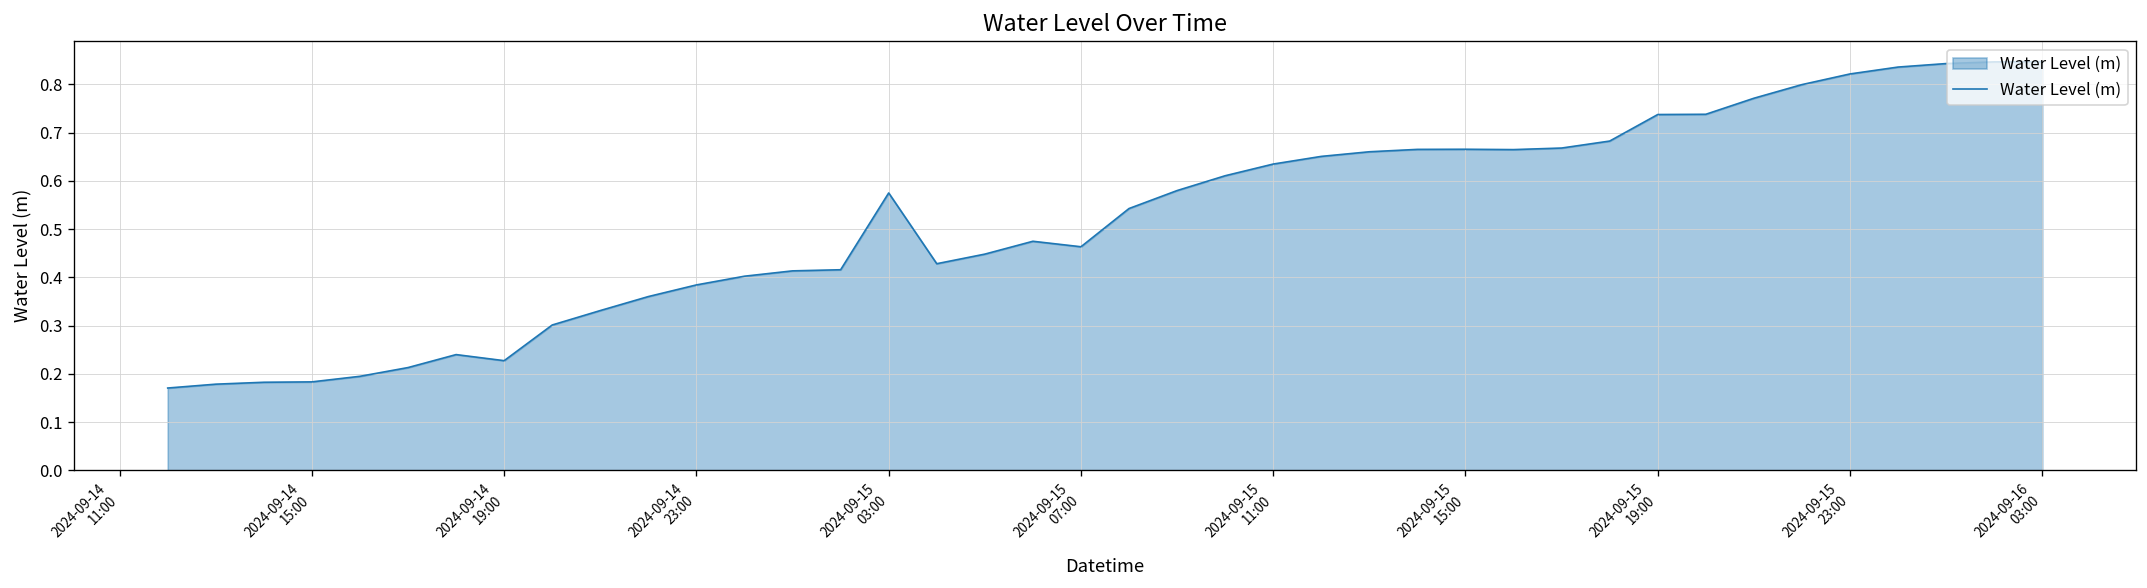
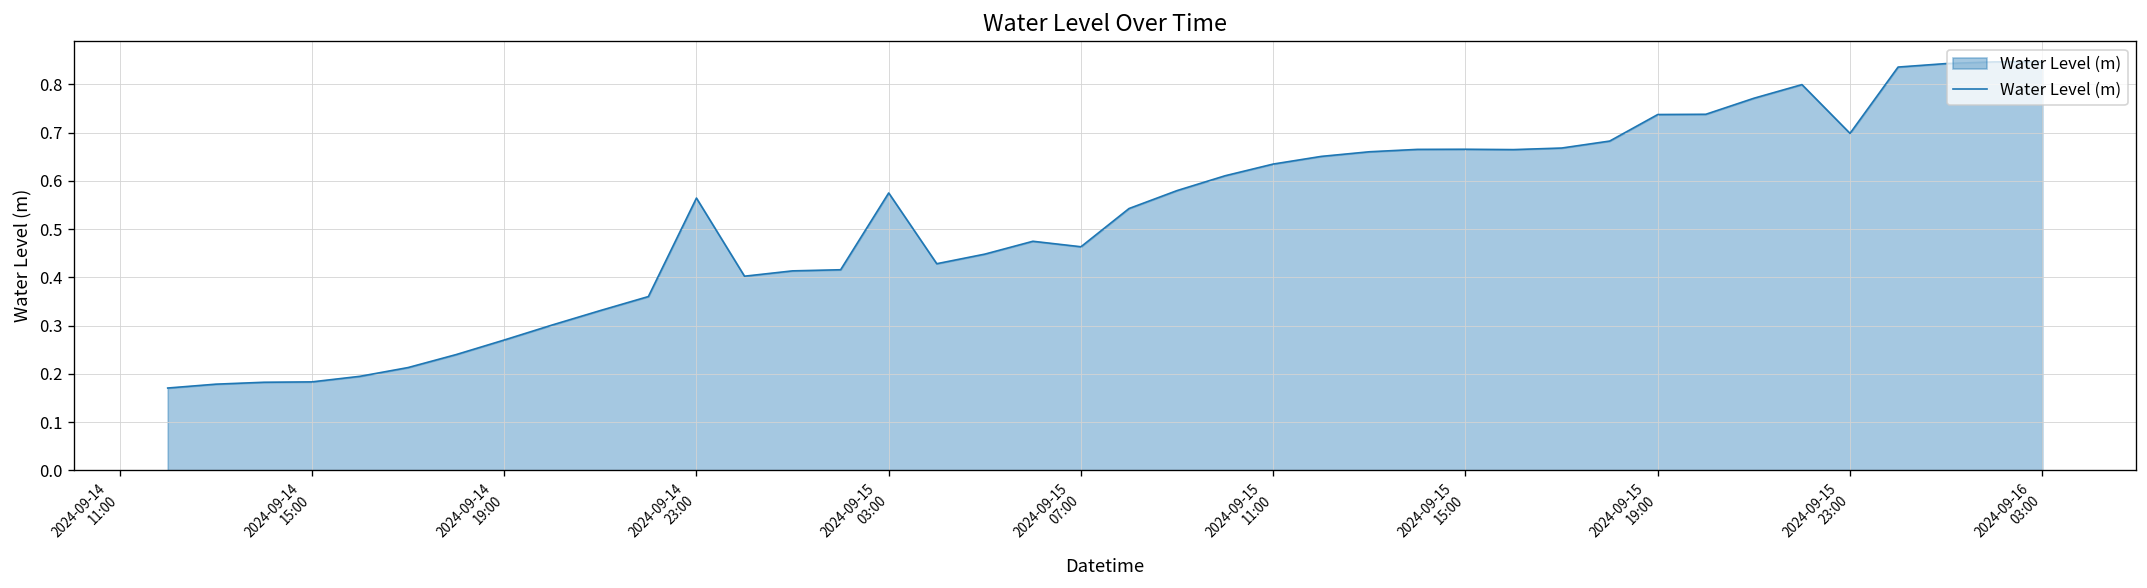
2024-09-14 19:00: 0.23 -> 0.27
2024-09-14 23:00: 0.38 -> 0.56
2024-09-15 23:00: 0.82 -> 0.70
